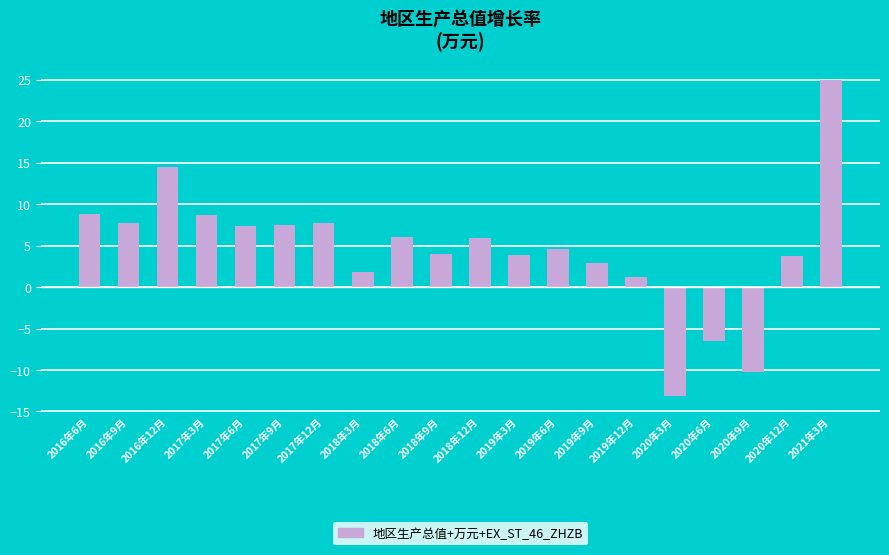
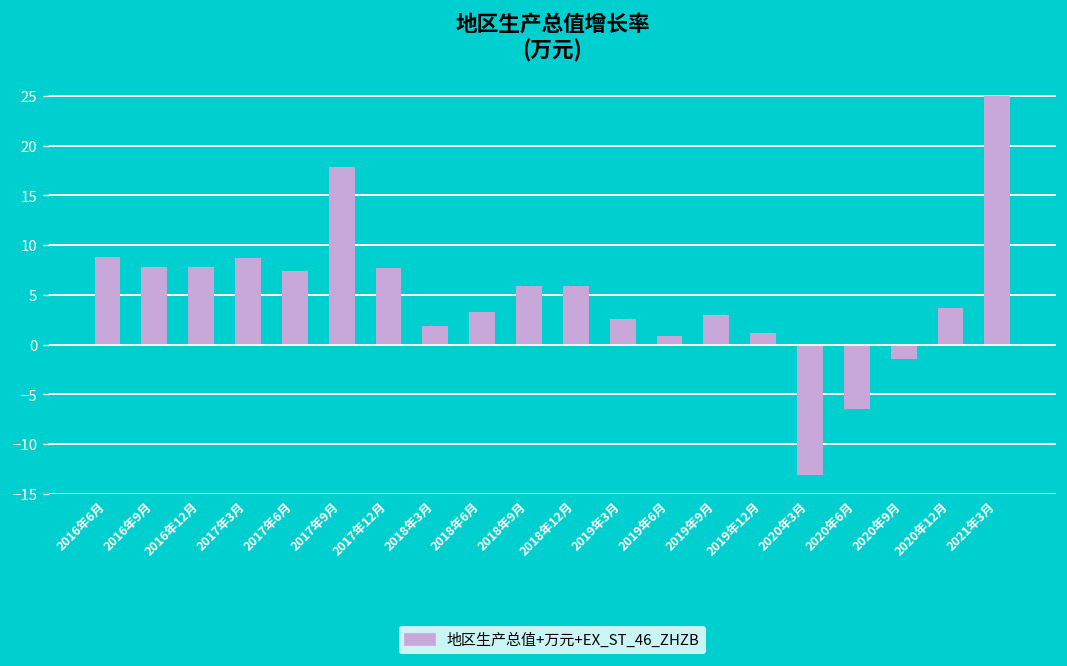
2016年12月: 14 -> 8
2017年9月: 7 -> 18
2018年6月: 6 -> 3
2018年9月: 4 -> 6
2019年3月: 4 -> 3
2019年6月: 5 -> 1
2020年9月: -10 -> -1
